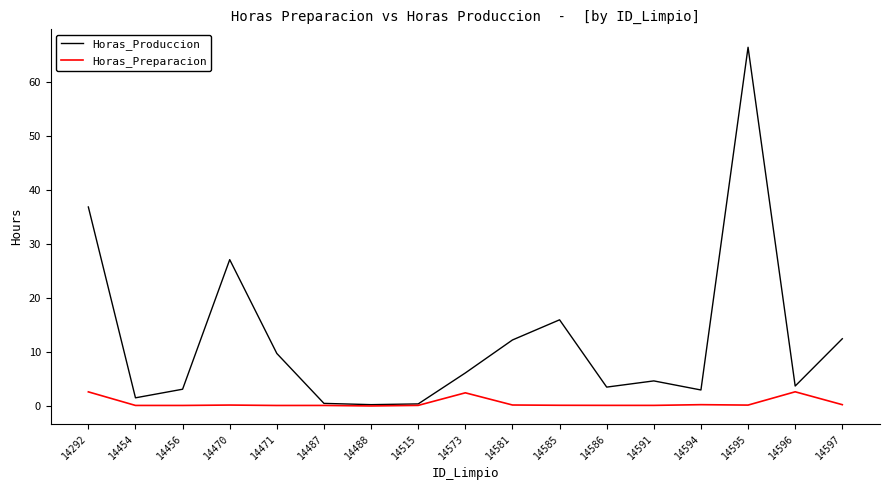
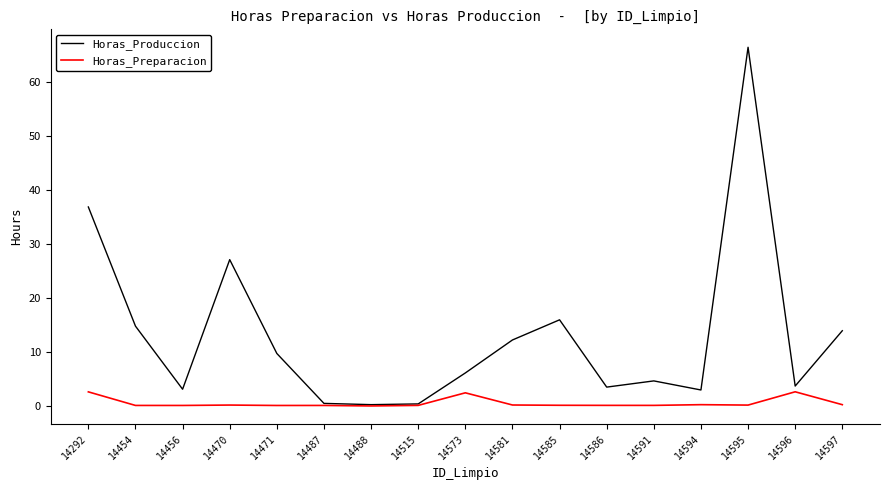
Horas_Produccion, 14454: 2 -> 15
Horas_Produccion, 14597: 12 -> 14
